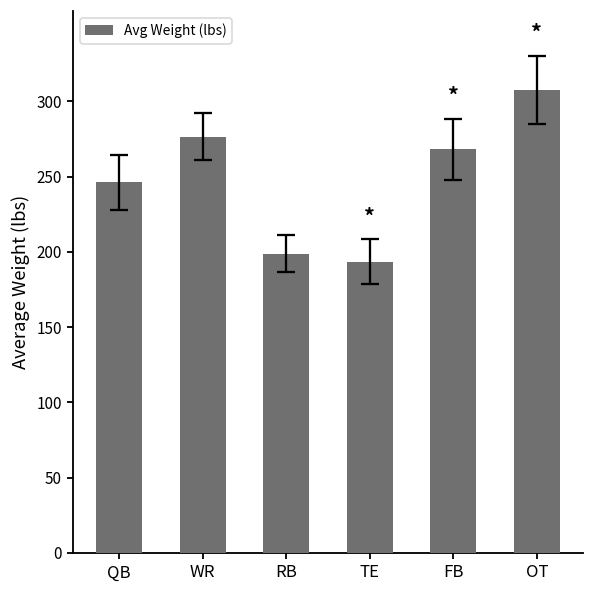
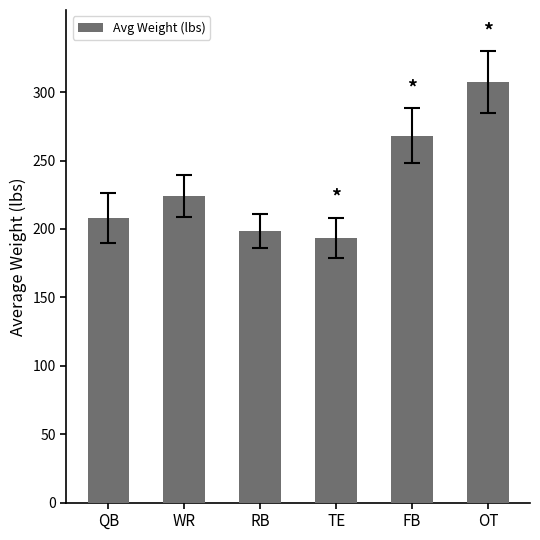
Avg Weight (lbs), QB: 246 -> 208
Avg Weight (lbs), WR: 276 -> 224
